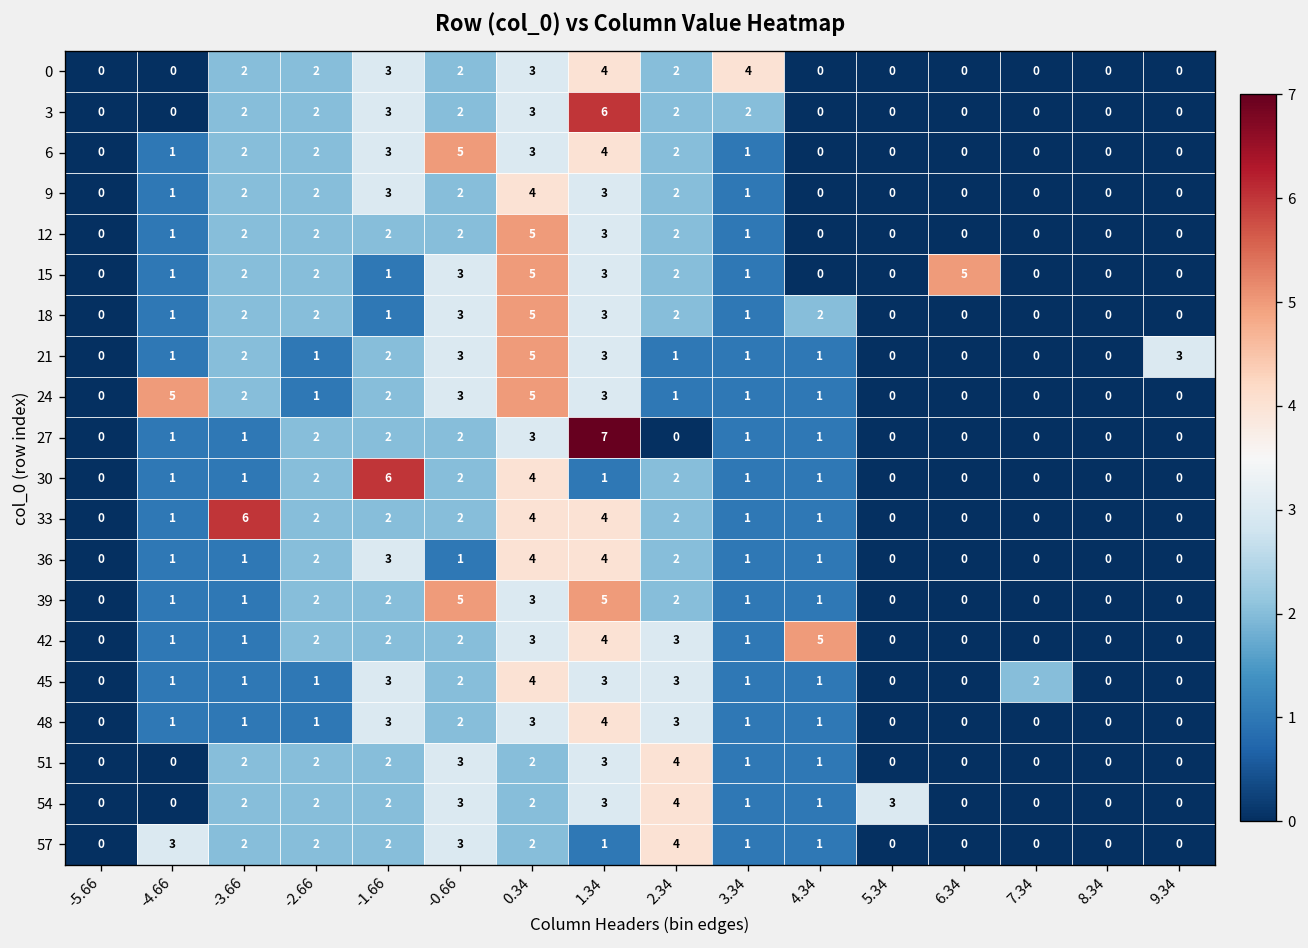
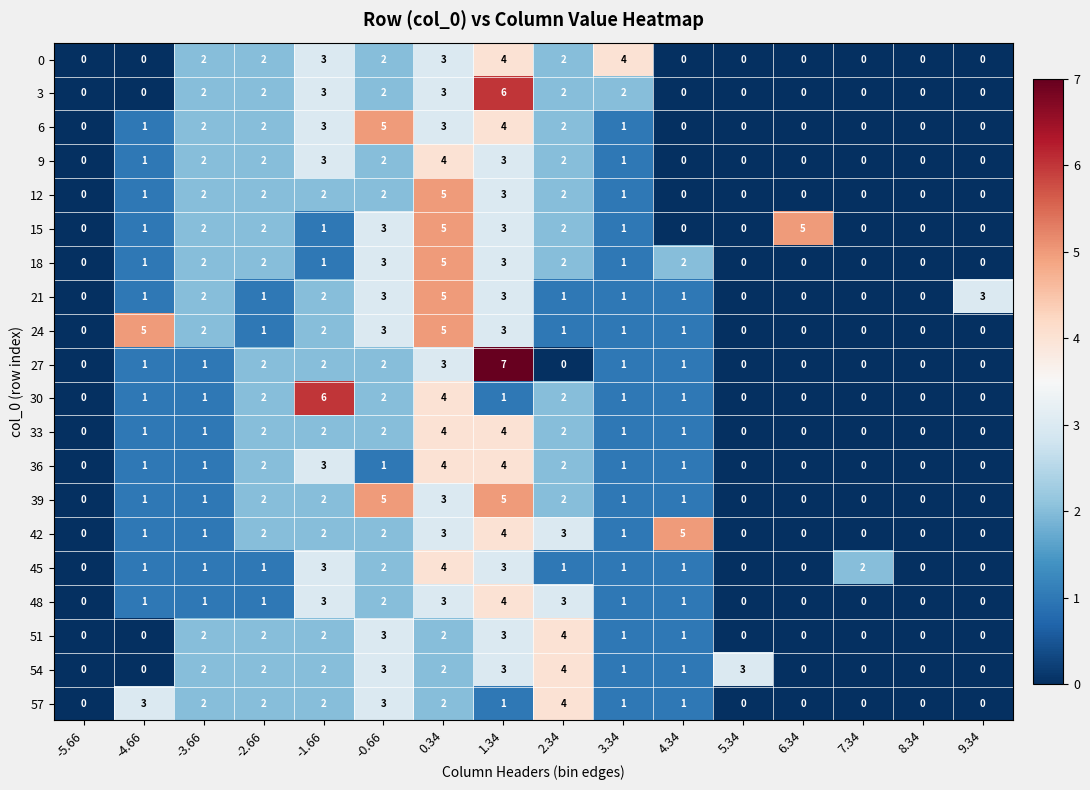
33, -3.66: 6 -> 1
45, 2.34: 3 -> 1
